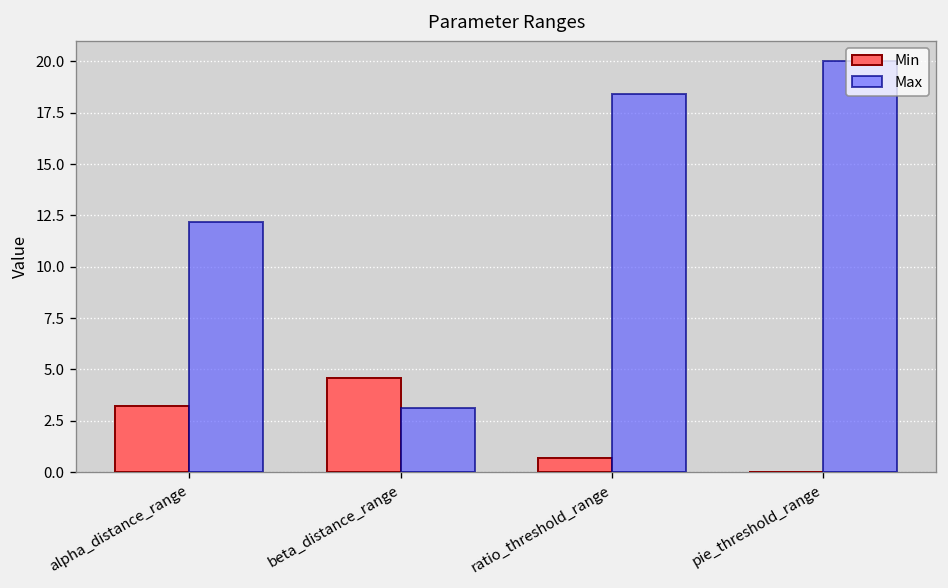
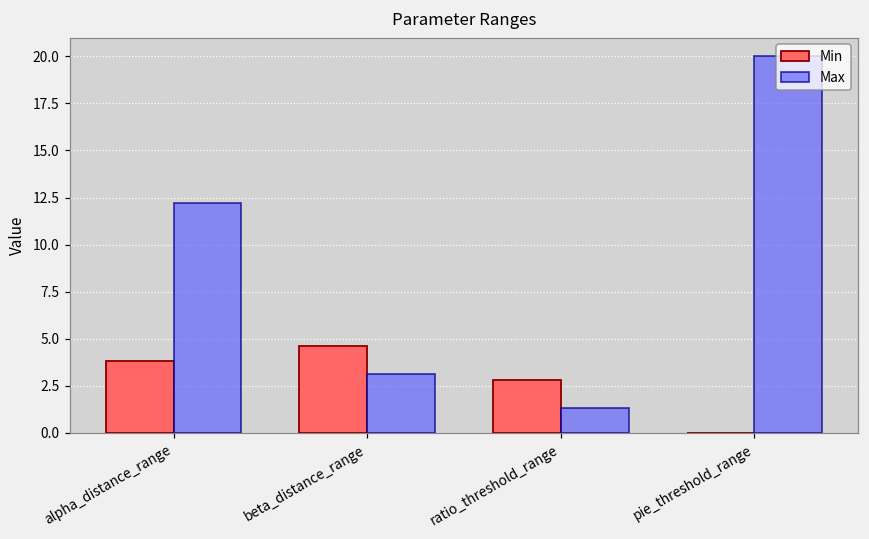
Min, alpha_distance_range: 3.2 -> 3.8
Min, ratio_threshold_range: 0.7 -> 2.8
Max, ratio_threshold_range: 18.4 -> 1.3
